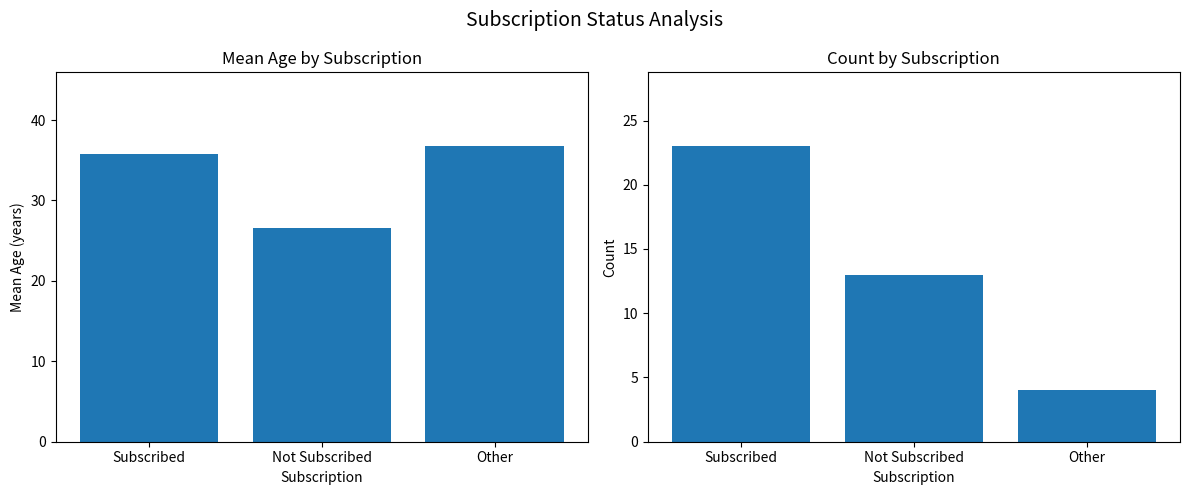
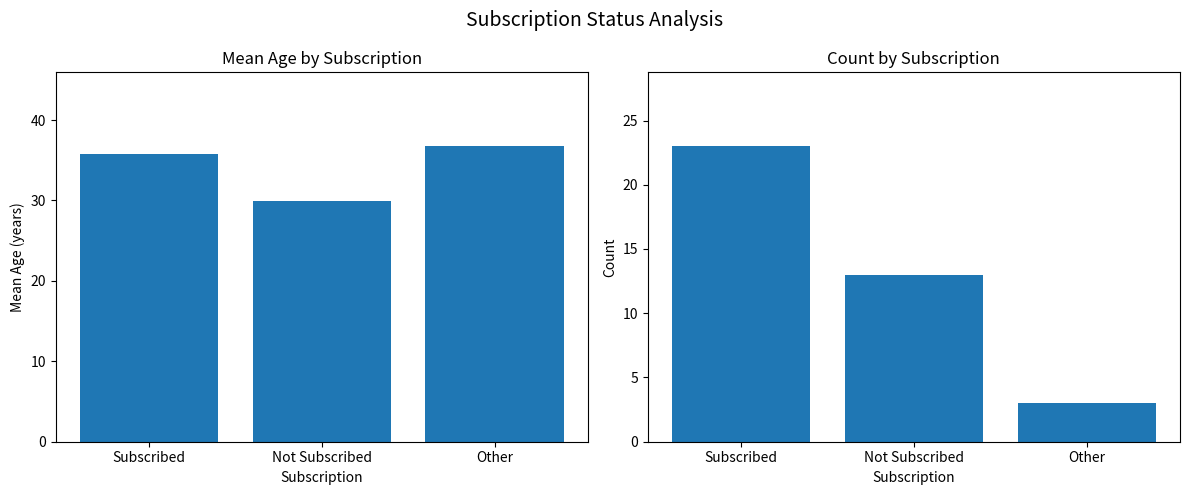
Mean Age by Subscription, Not Subscribed: 27 -> 30
Count by Subscription, Other: 4 -> 3
